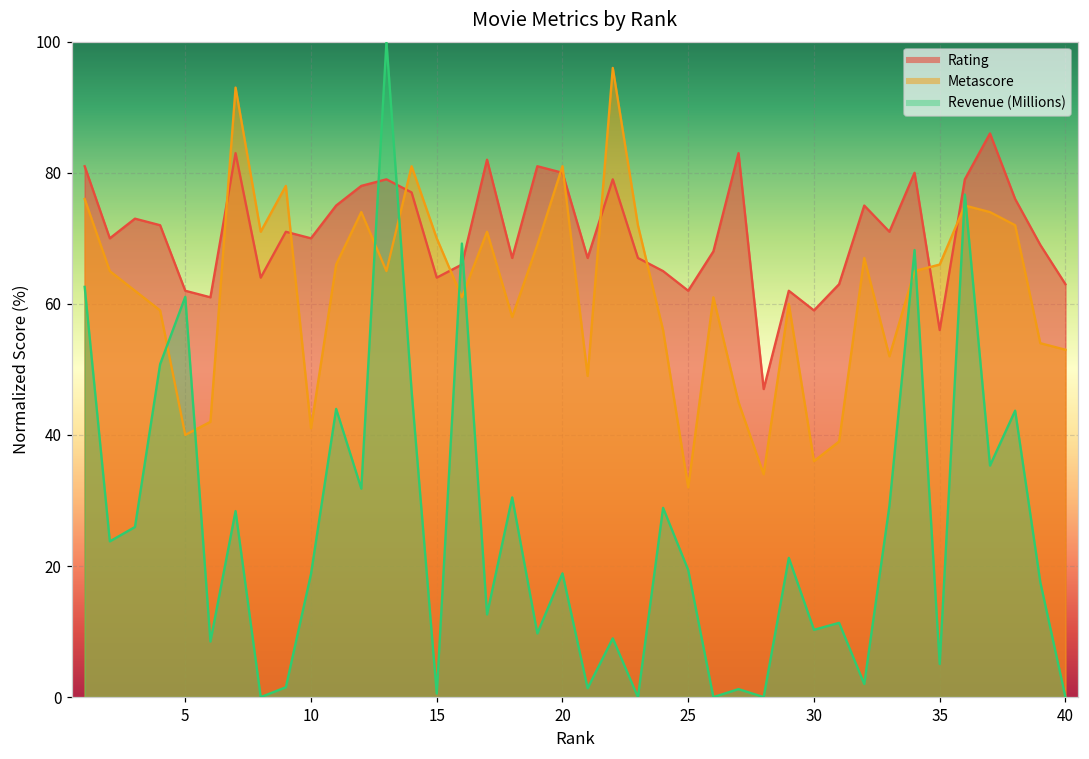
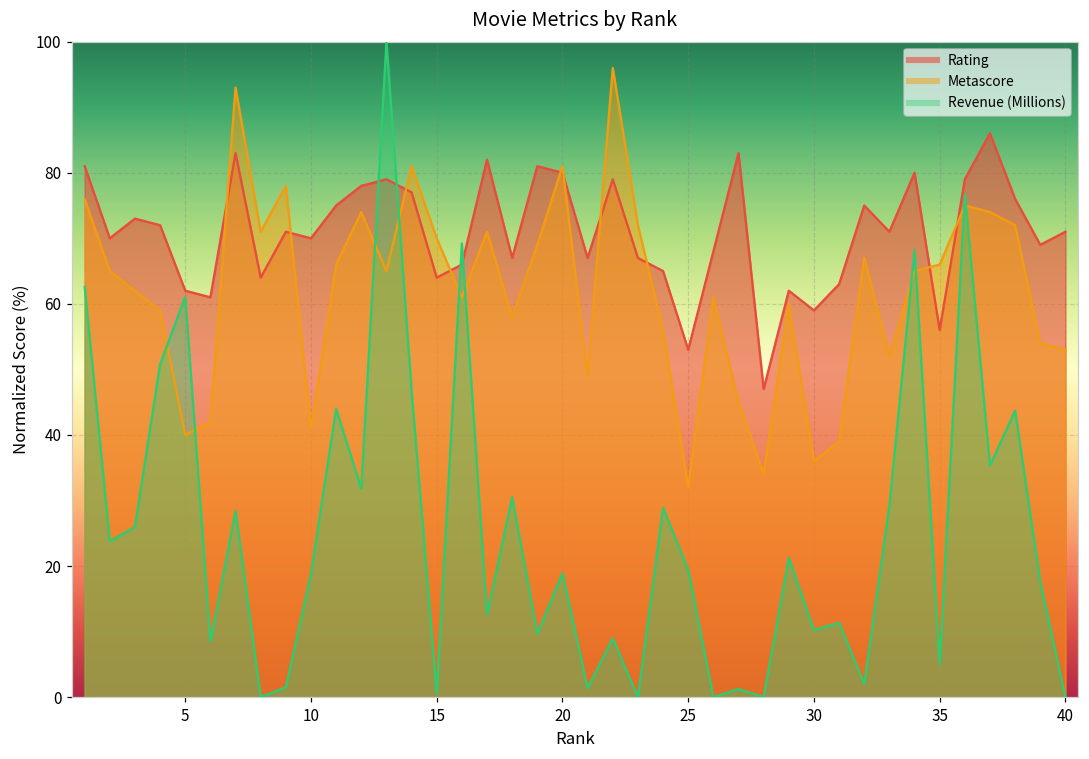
Rating, 25: 62 -> 53
Rating, 40: 63 -> 71
